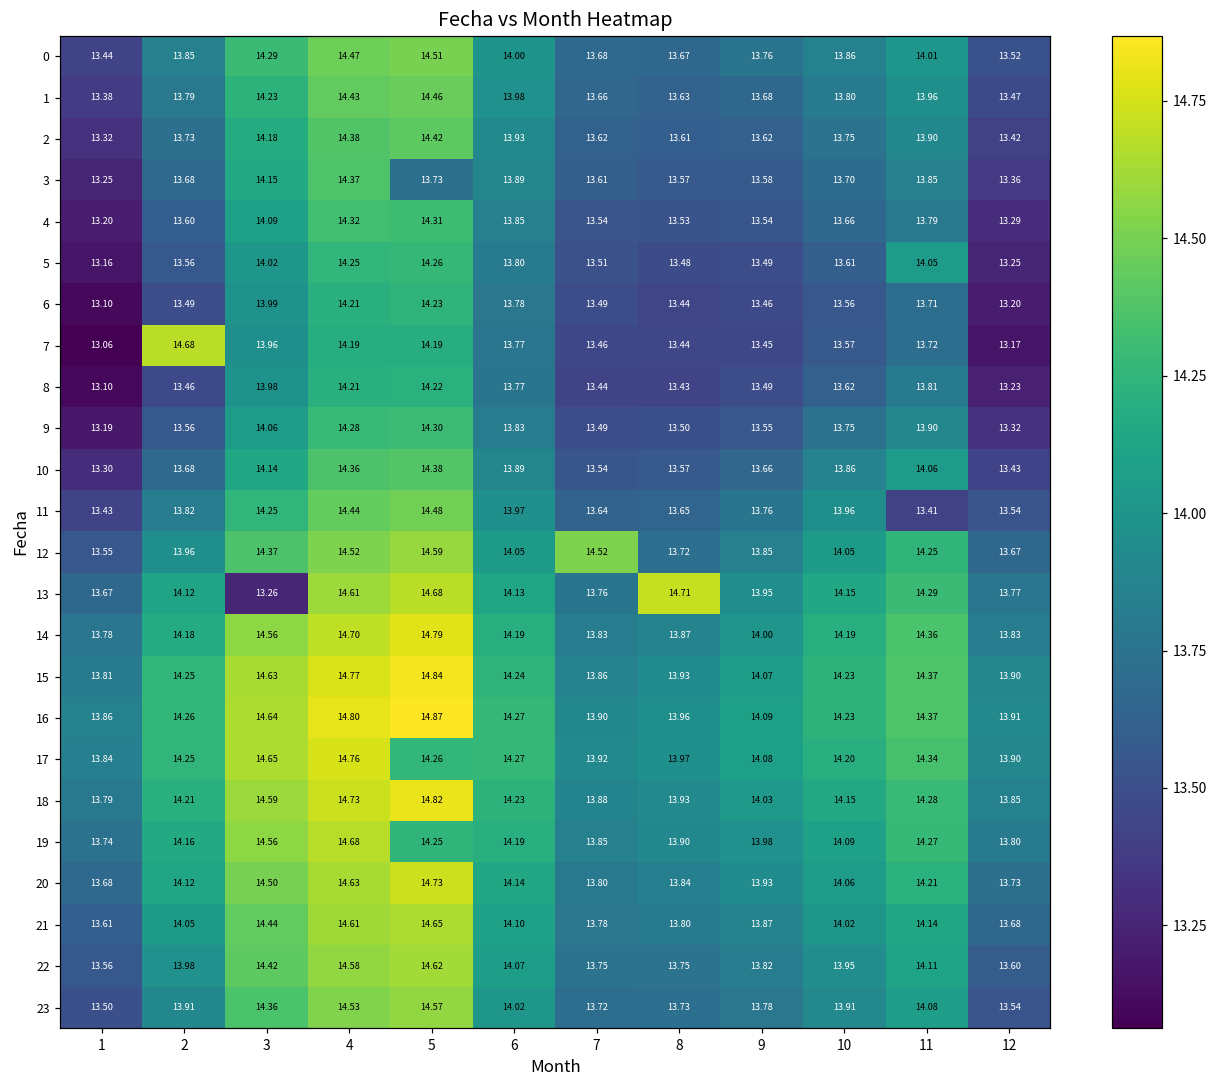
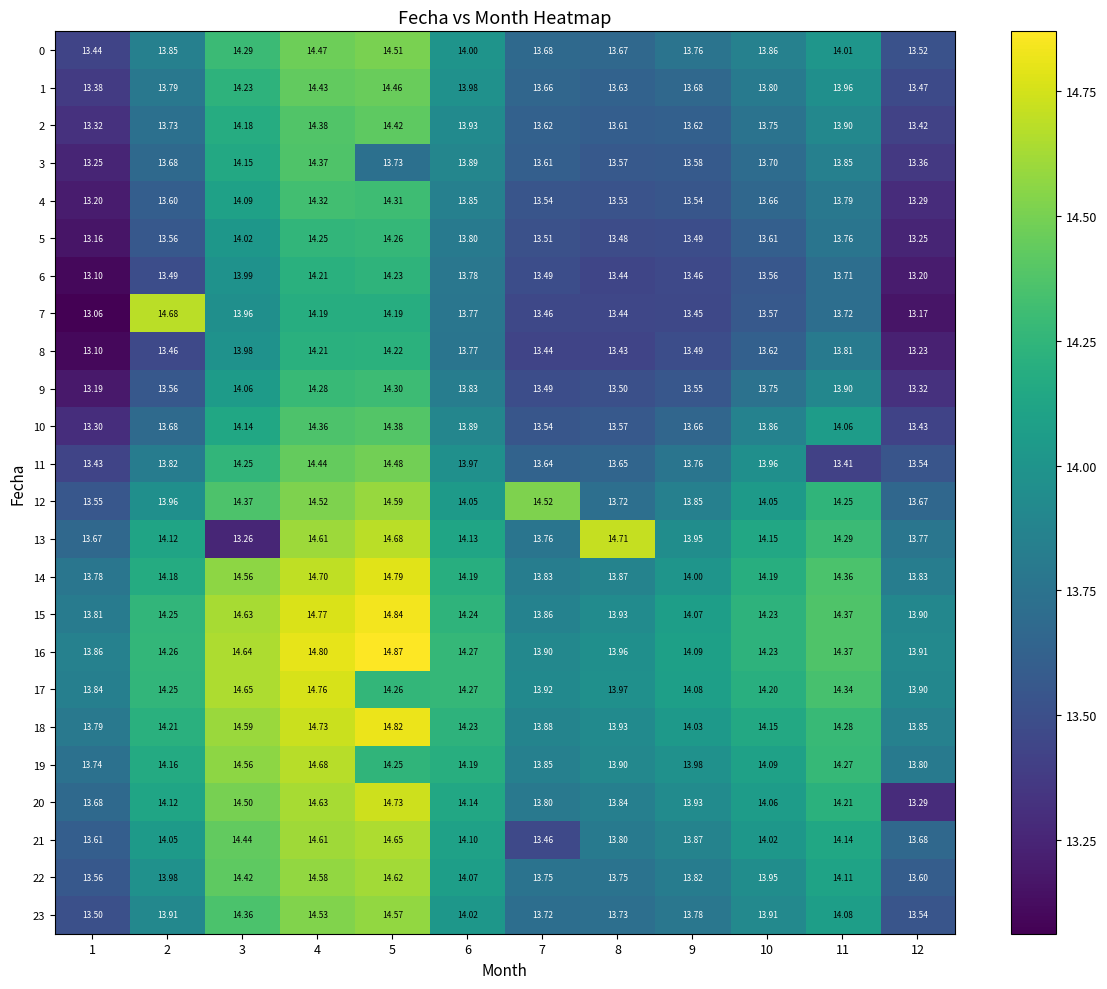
5, 11: 14.05 -> 13.76
20, 12: 13.73 -> 13.29
21, 7: 13.78 -> 13.46
